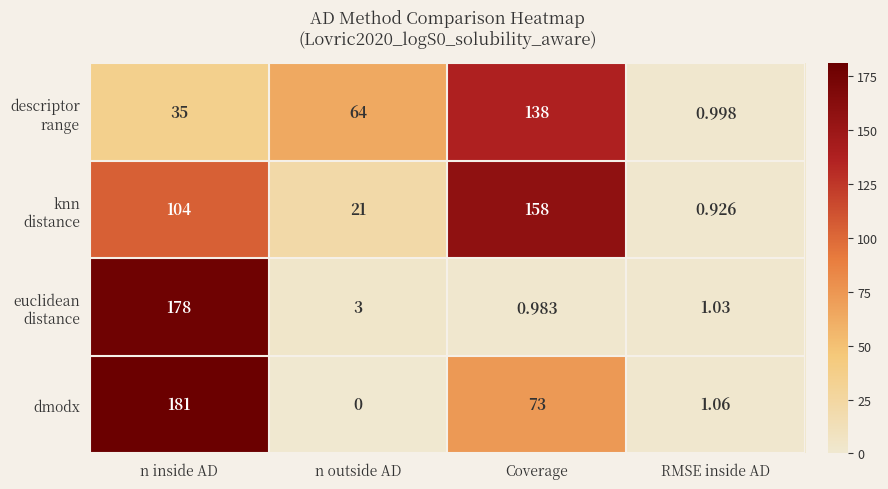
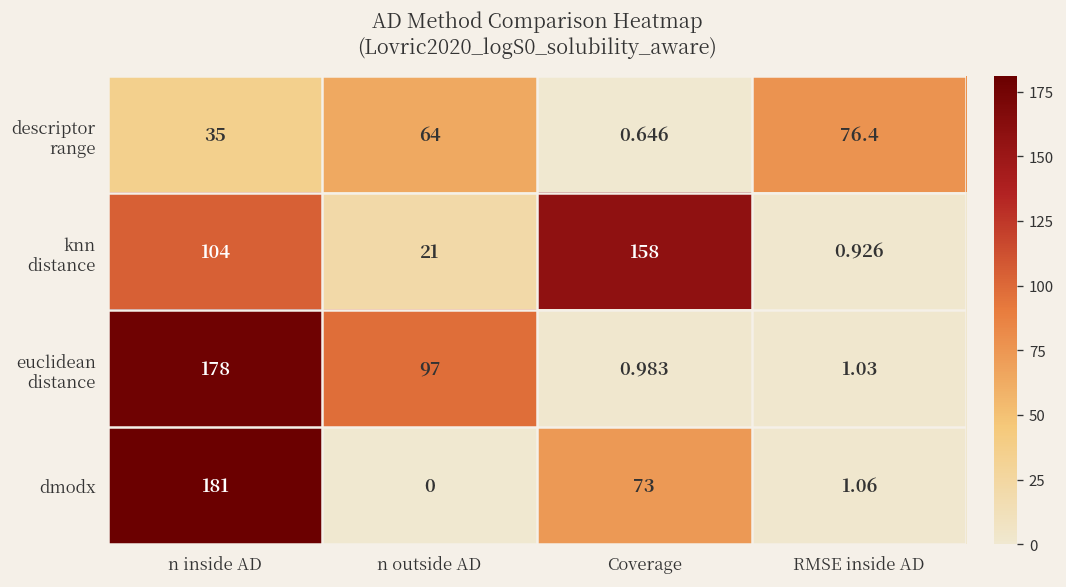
descriptor range, Coverage: 138 -> 0.646
descriptor range, RMSE inside AD: 0.998 -> 76.4
euclidean distance, n outside AD: 3 -> 97
